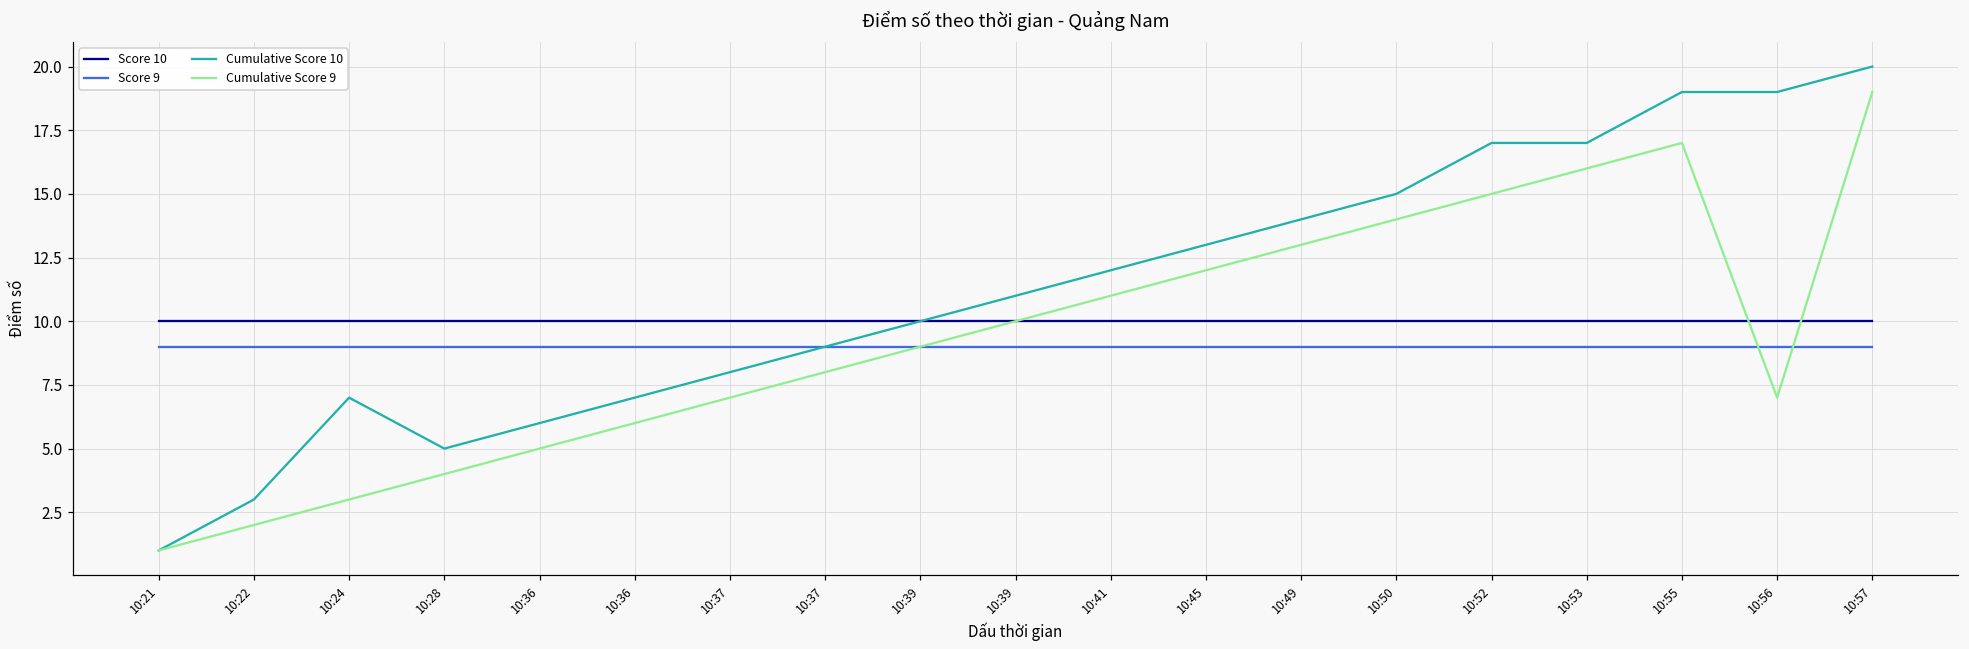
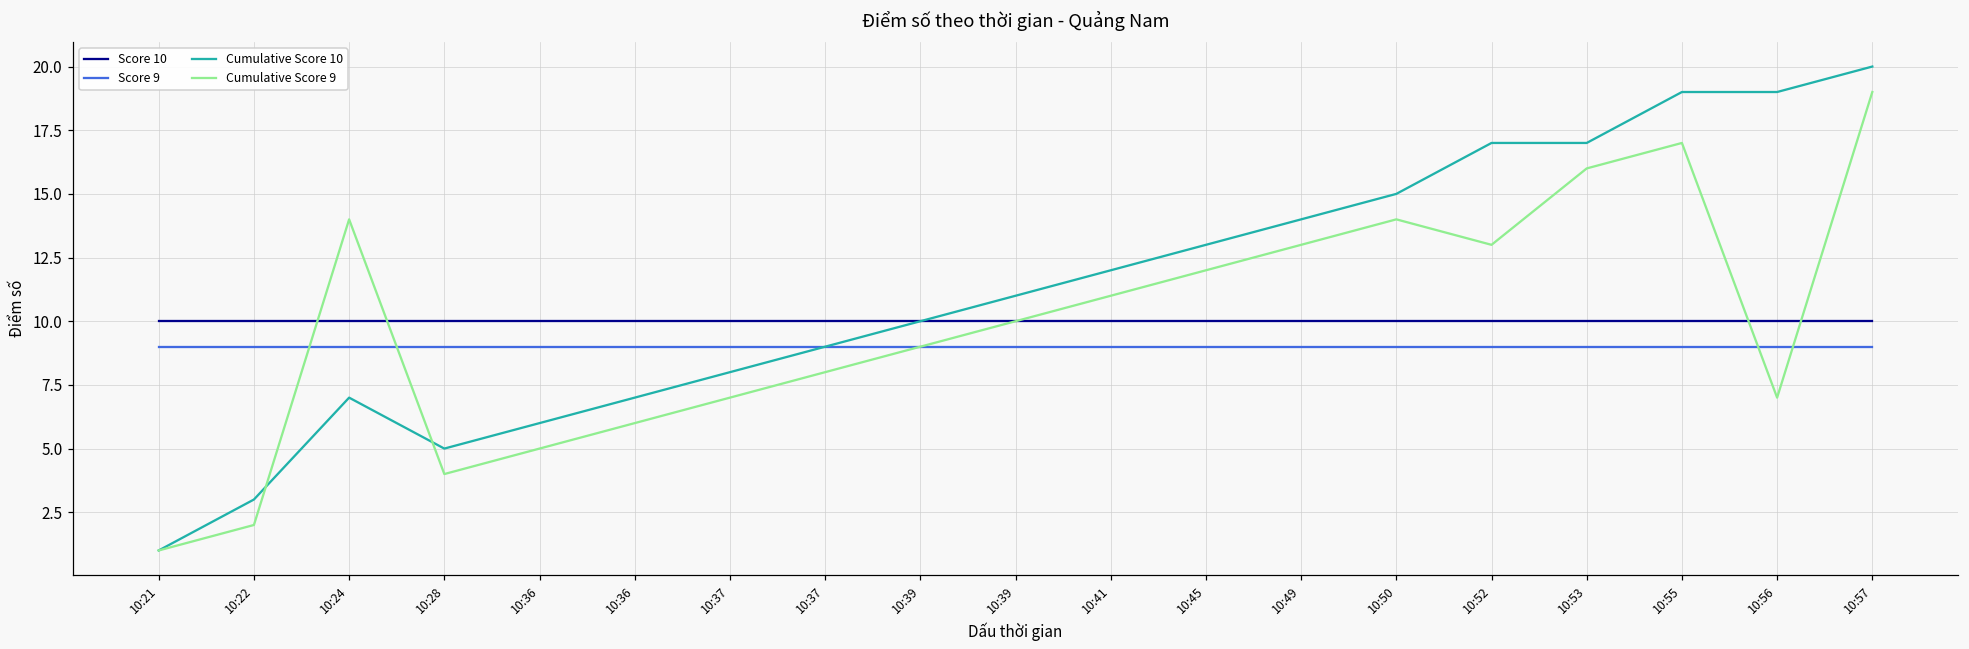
Cumulative Score 9, 10:24: 3 -> 14
Cumulative Score 9, 10:52: 15 -> 13
